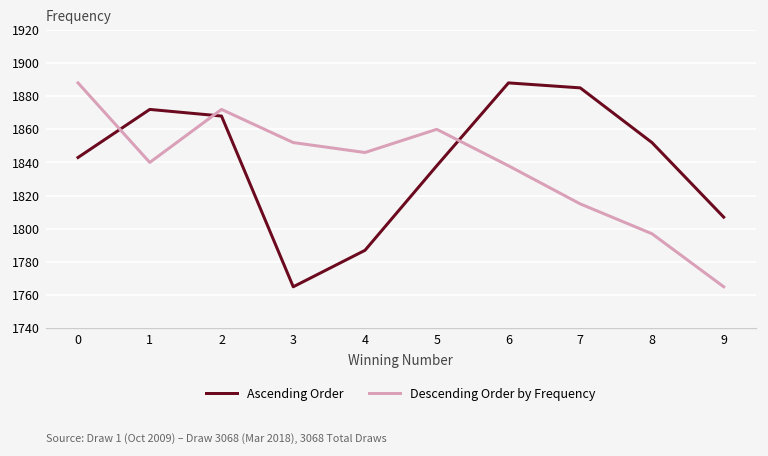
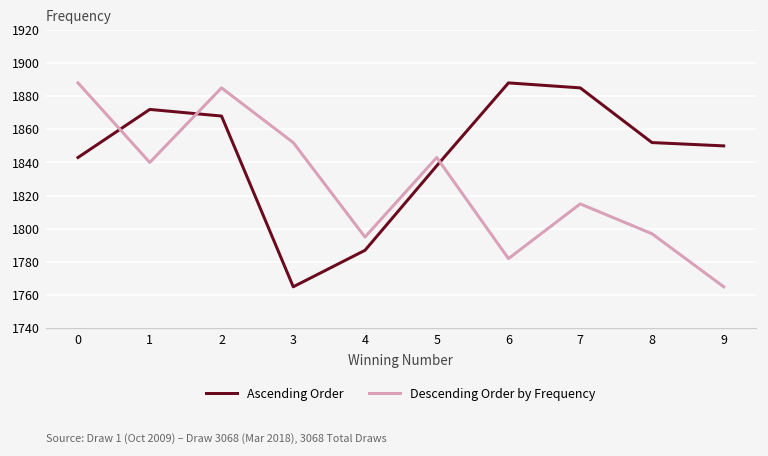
Descending Order by Frequency, 2: 1872 -> 1885
Descending Order by Frequency, 4: 1846 -> 1795
Descending Order by Frequency, 5: 1860 -> 1843
Descending Order by Frequency, 6: 1838 -> 1782
Ascending Order, 9: 1807 -> 1850
